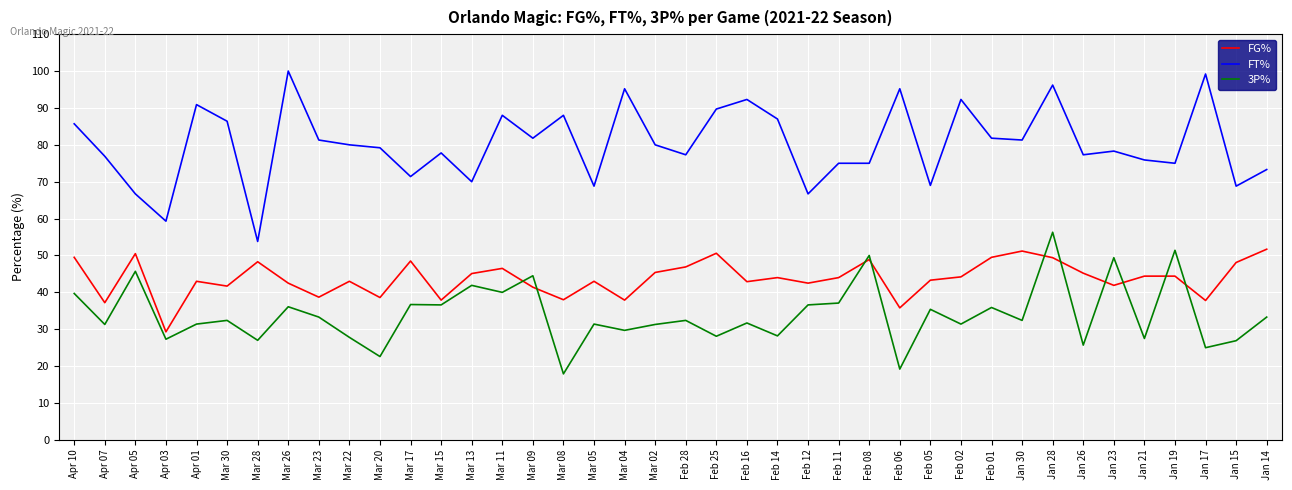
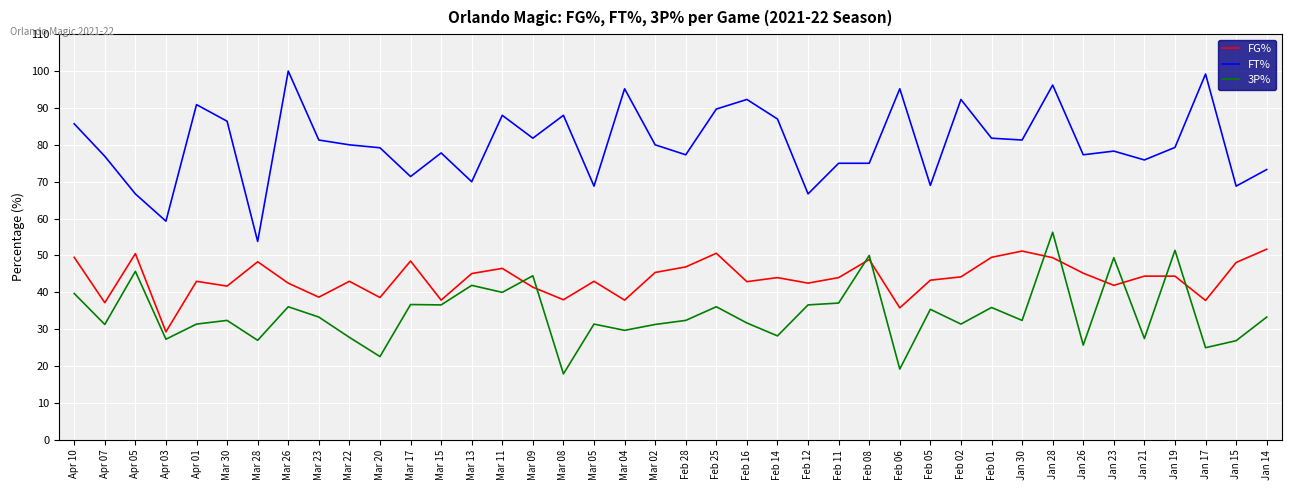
3P%, Feb 25: 28 -> 36
FT%, Jan 19: 75 -> 79
